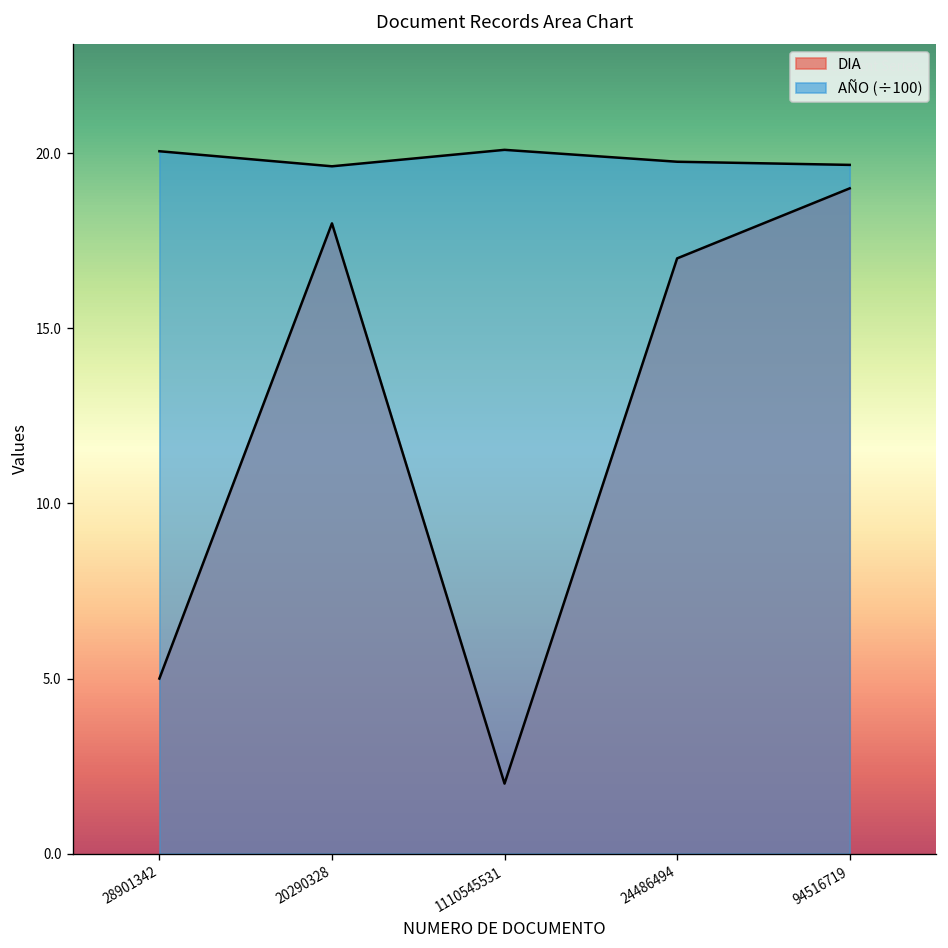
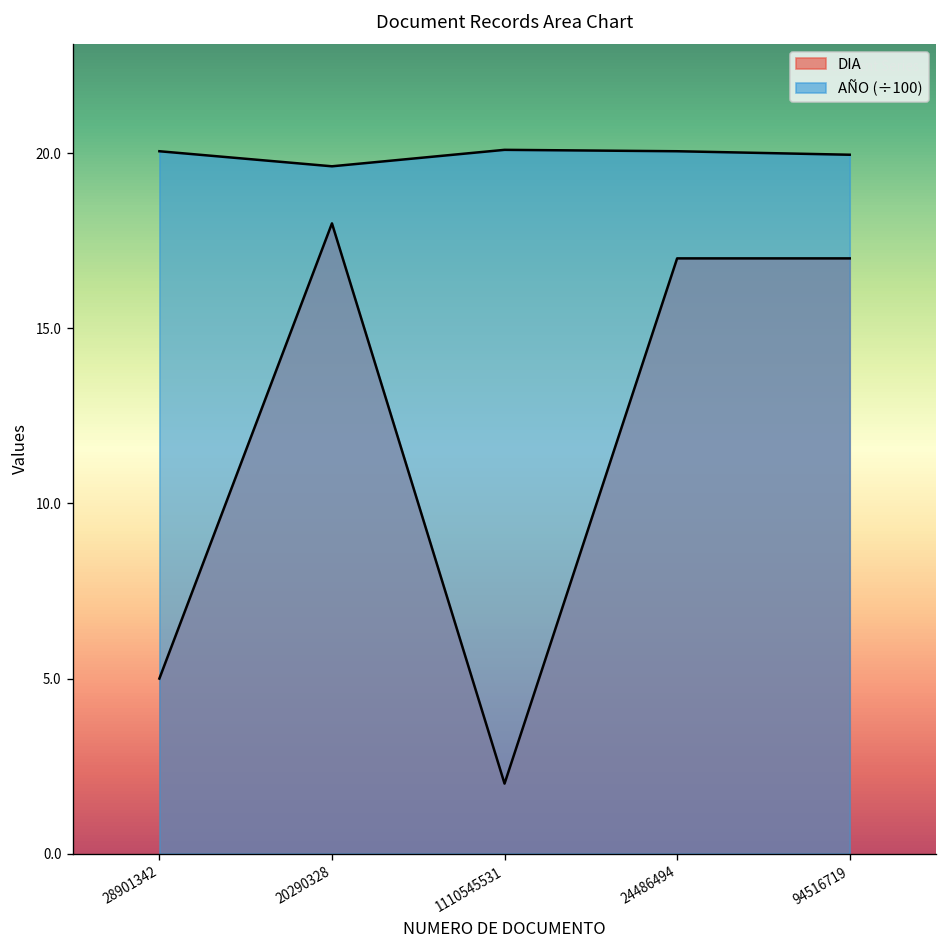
AÑO (÷100), 24486494: 19.8 -> 20.1
DIA, 94516719: 19 -> 17
AÑO (÷100), 94516719: 19.7 -> 20.0
